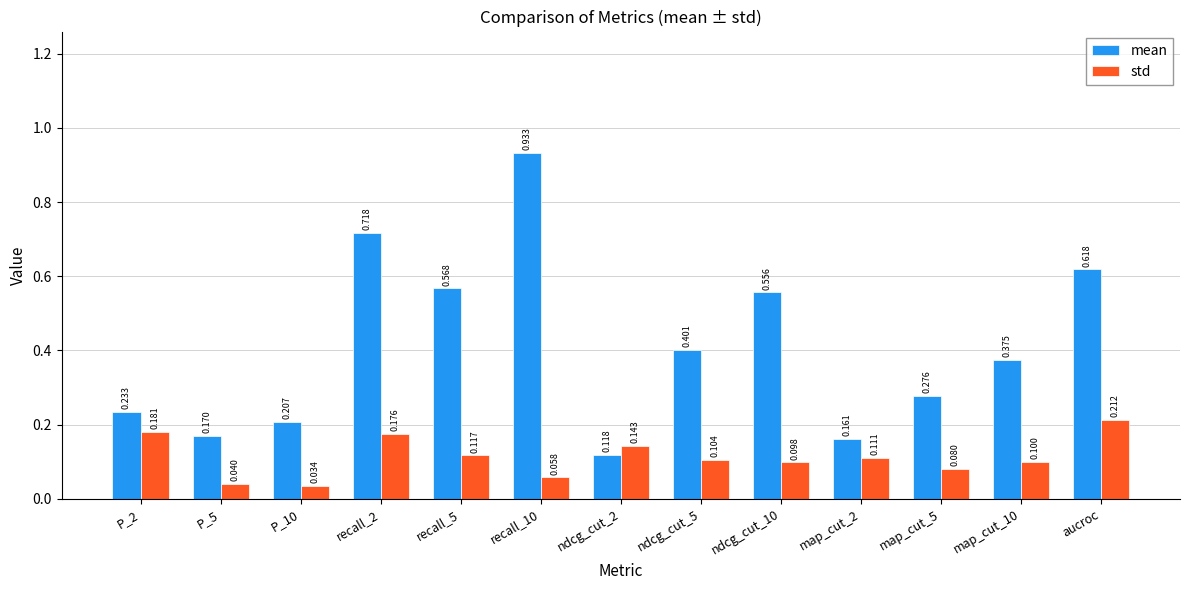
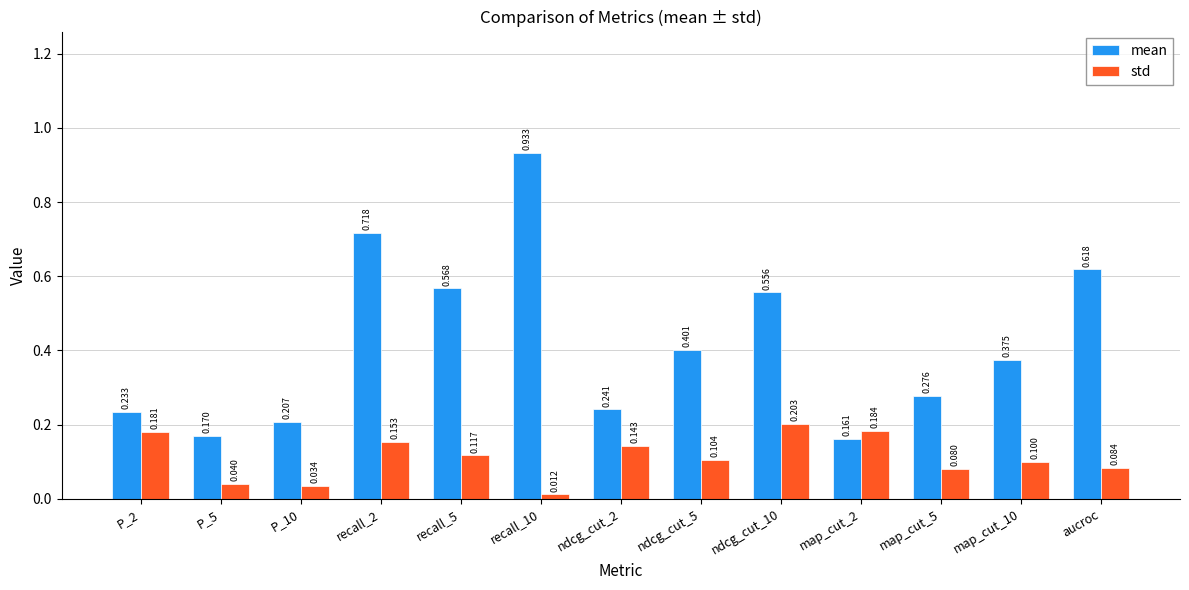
std, recall_2: 0.176 -> 0.153
std, recall_10: 0.058 -> 0.012
mean, ndcg_cut_2: 0.118 -> 0.241
std, ndcg_cut_10: 0.098 -> 0.203
std, map_cut_2: 0.111 -> 0.184
std, aucroc: 0.212 -> 0.084
